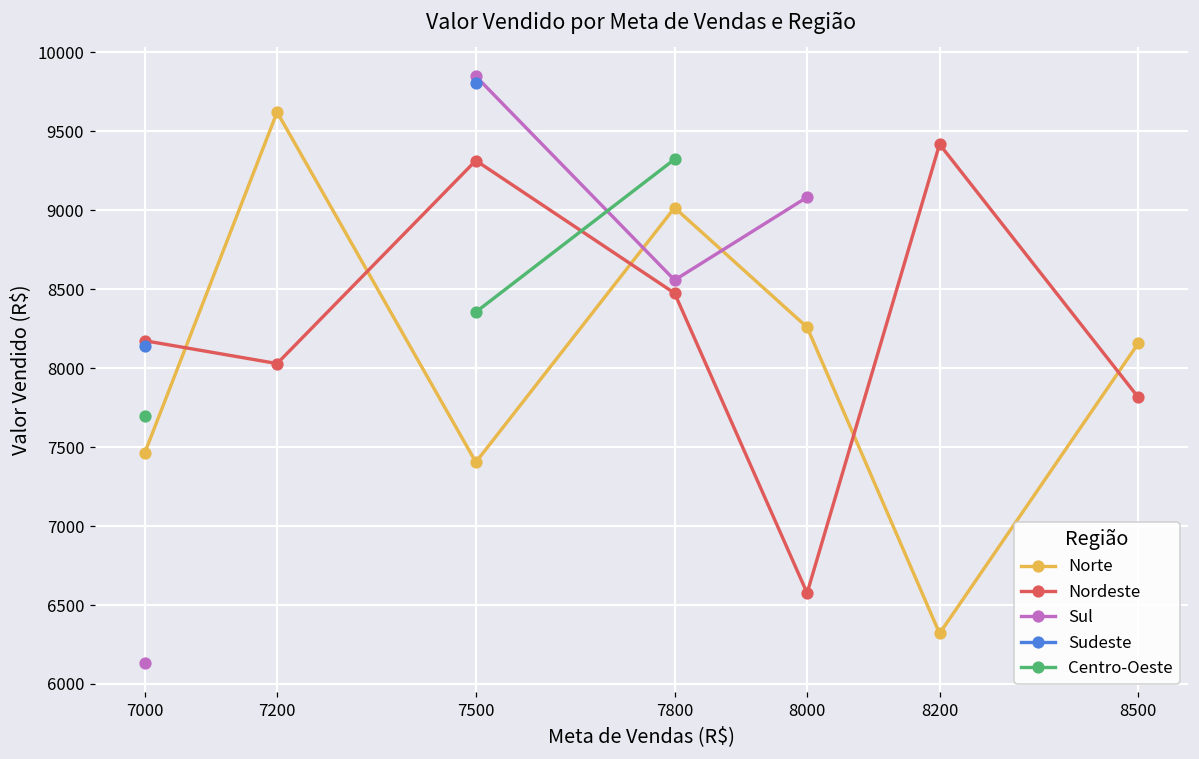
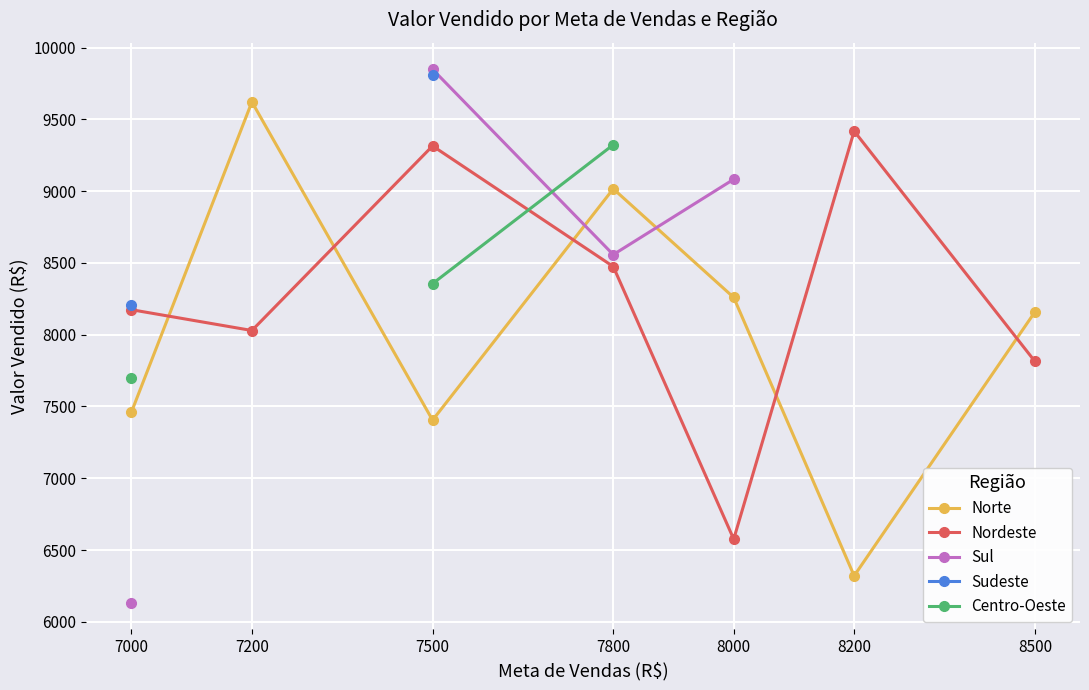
Sudeste, 7000: 8140 -> 8210
